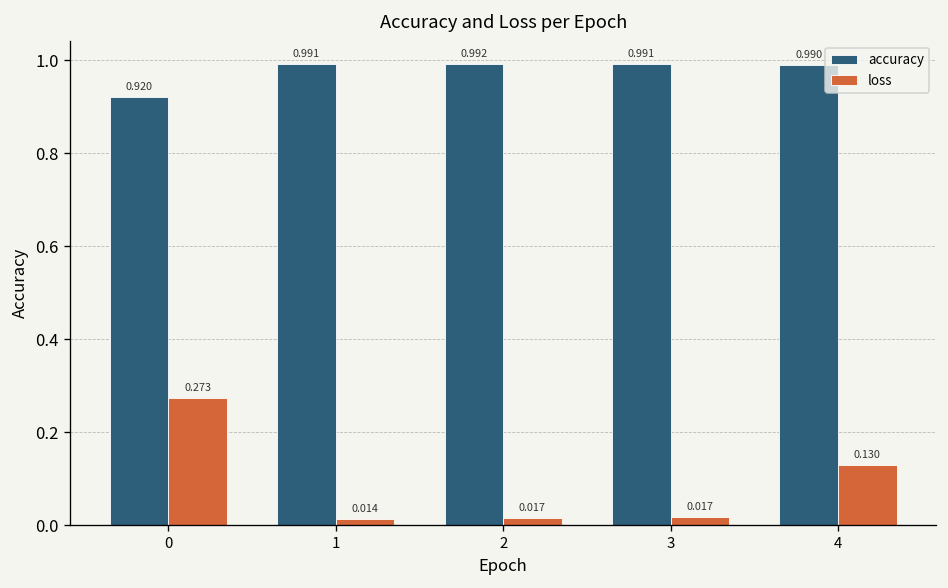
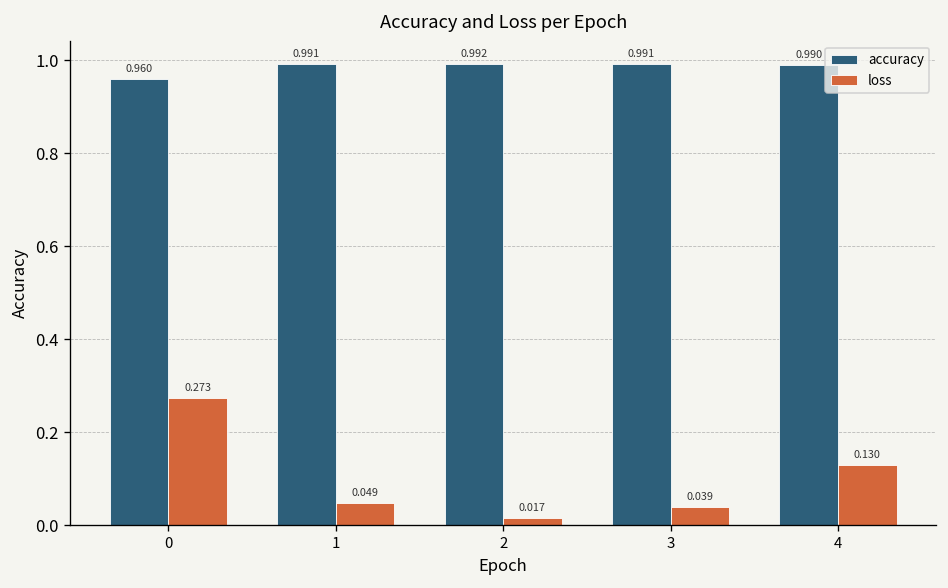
accuracy, 0: 0.920 -> 0.960
loss, 1: 0.014 -> 0.049
loss, 3: 0.017 -> 0.039
